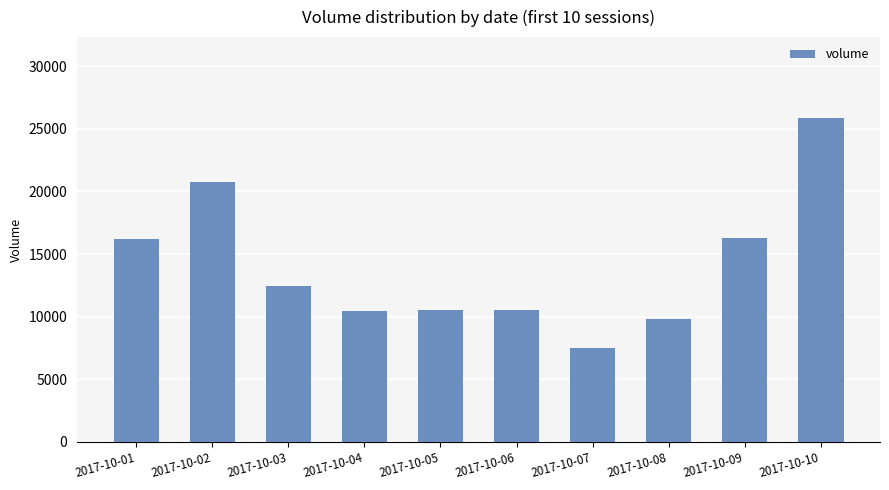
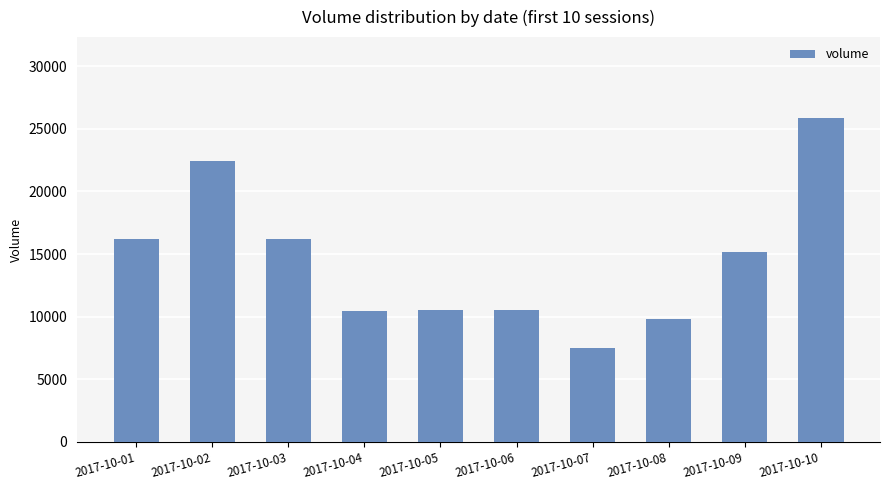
2017-10-02: 20800 -> 22400
2017-10-03: 12400 -> 16200
2017-10-09: 16300 -> 15100
